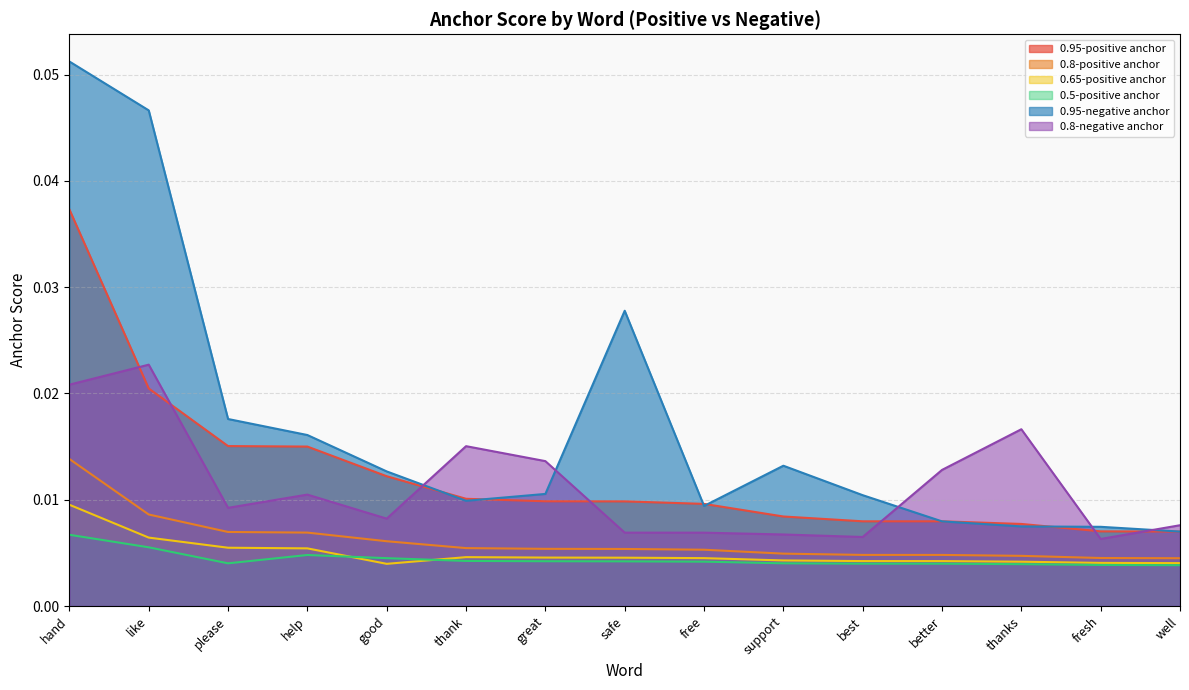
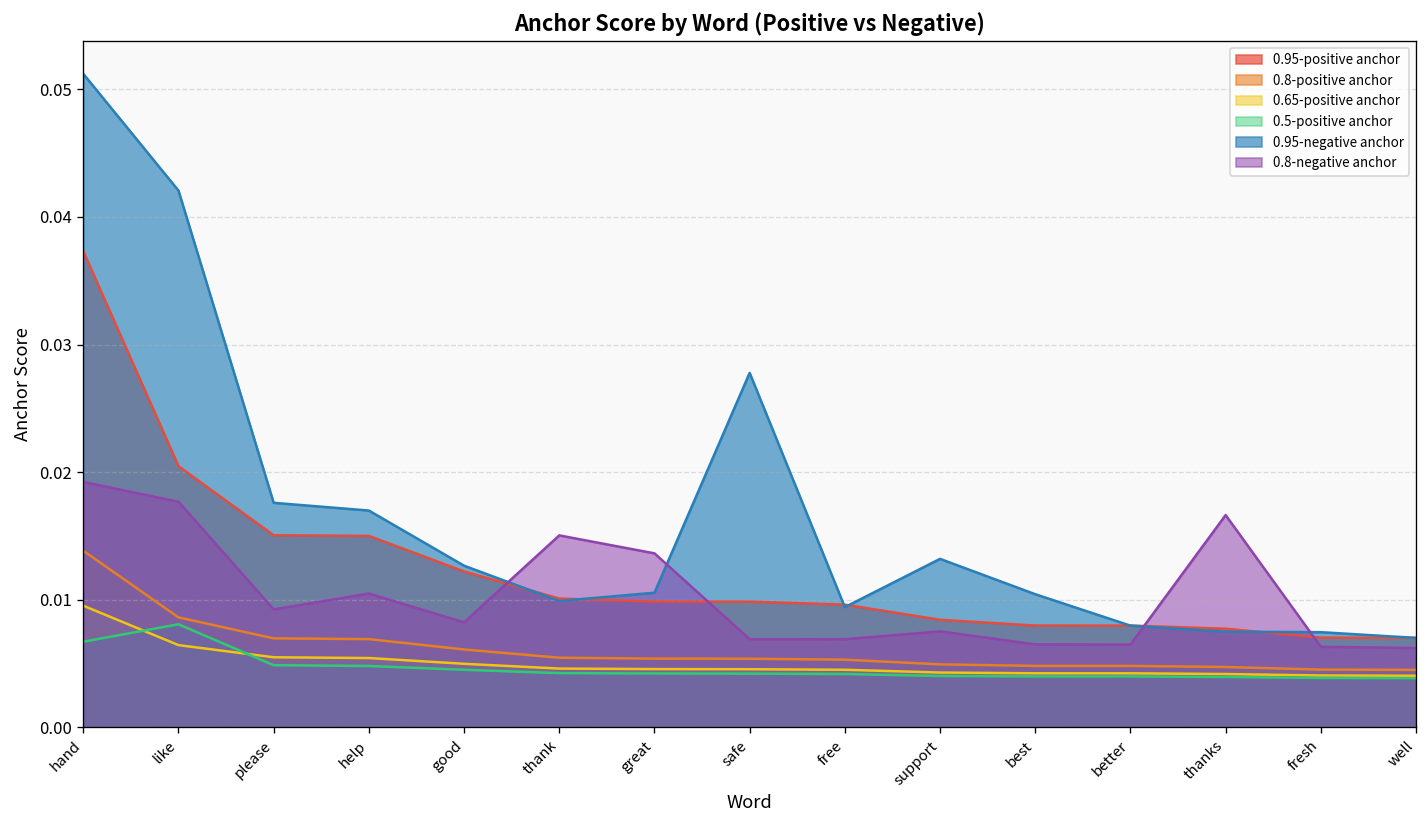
0.8-negative anchor, hand: 0.0208 -> 0.0192
0.5-positive anchor, like: 0.0055 -> 0.0081
0.95-negative anchor, like: 0.0466 -> 0.0421
0.8-negative anchor, like: 0.0227 -> 0.0177
0.5-positive anchor, please: 0.0040 -> 0.0049
0.95-negative anchor, help: 0.0161 -> 0.0170
0.65-positive anchor, good: 0.0040 -> 0.0050
0.8-negative anchor, support: 0.0067 -> 0.0075
0.8-negative anchor, better: 0.0128 -> 0.0065
0.8-negative anchor, well: 0.0076 -> 0.0062
